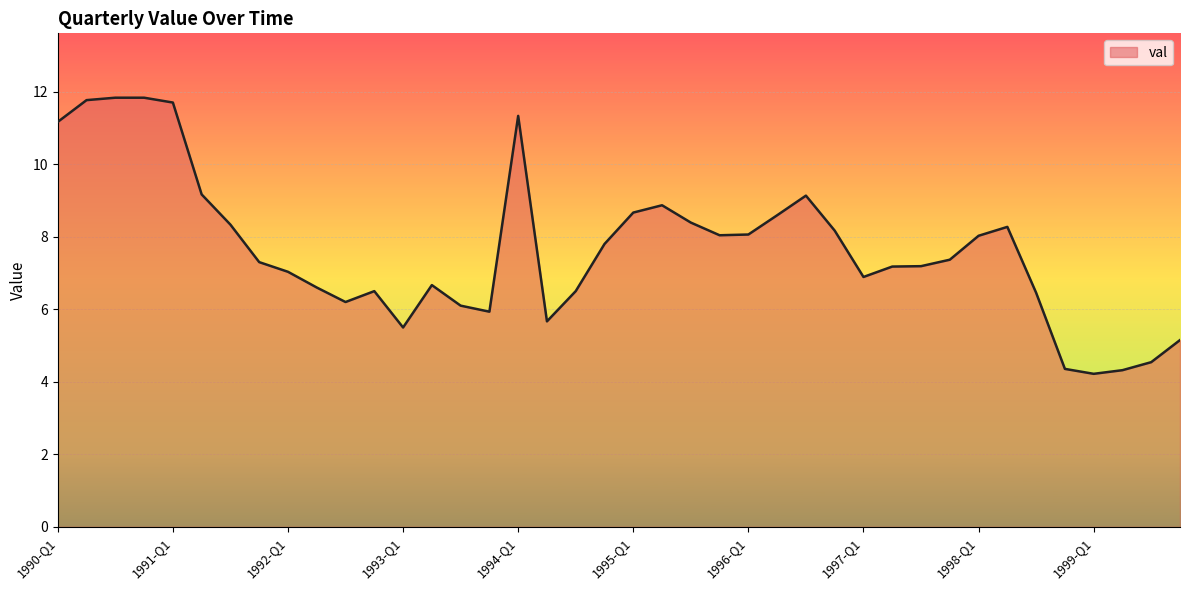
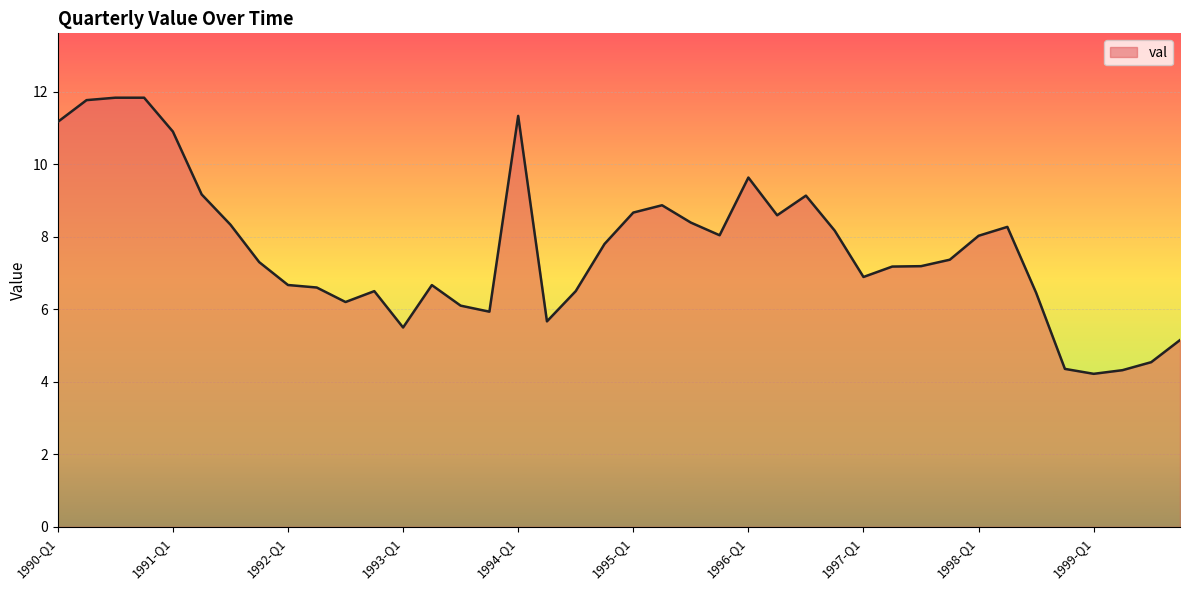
1991-Q1: 11.7 -> 10.9
1992-Q1: 7.0 -> 6.7
1996-Q1: 8.1 -> 9.6
